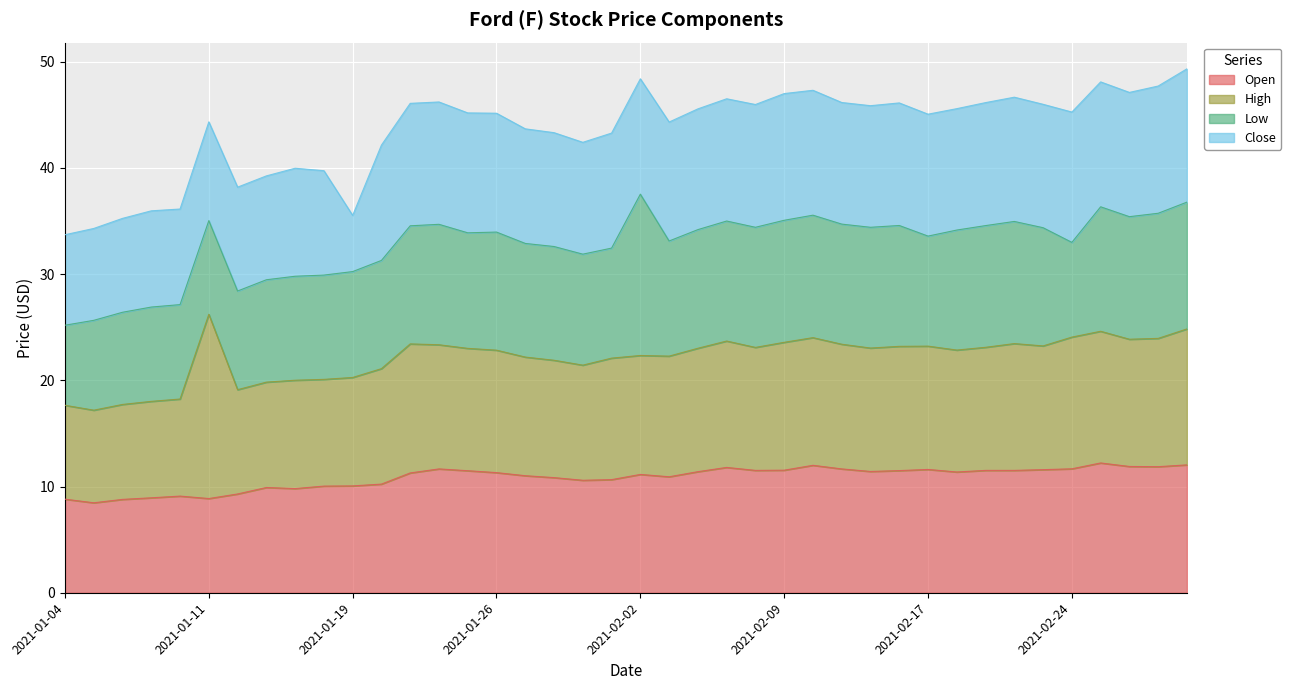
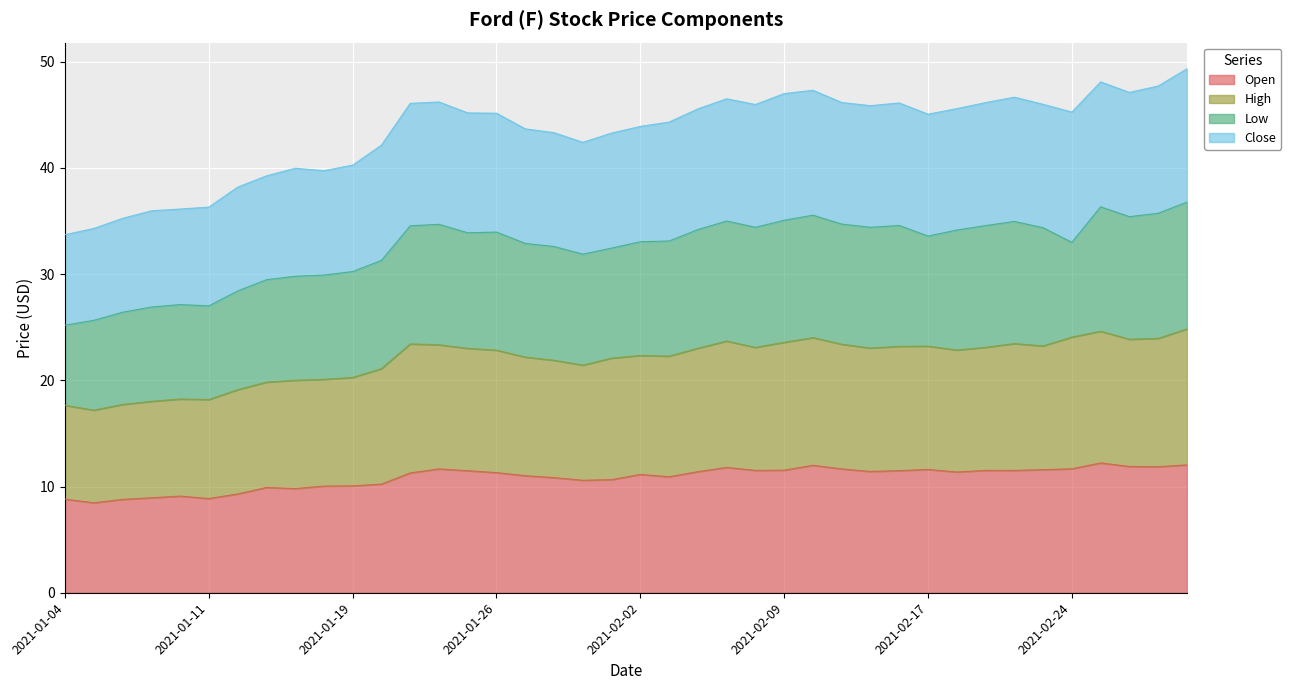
High, 2021-01-11: 17.4 -> 9.3
Close, 2021-01-19: 5.3 -> 10.0
Low, 2021-02-02: 15.2 -> 10.7
